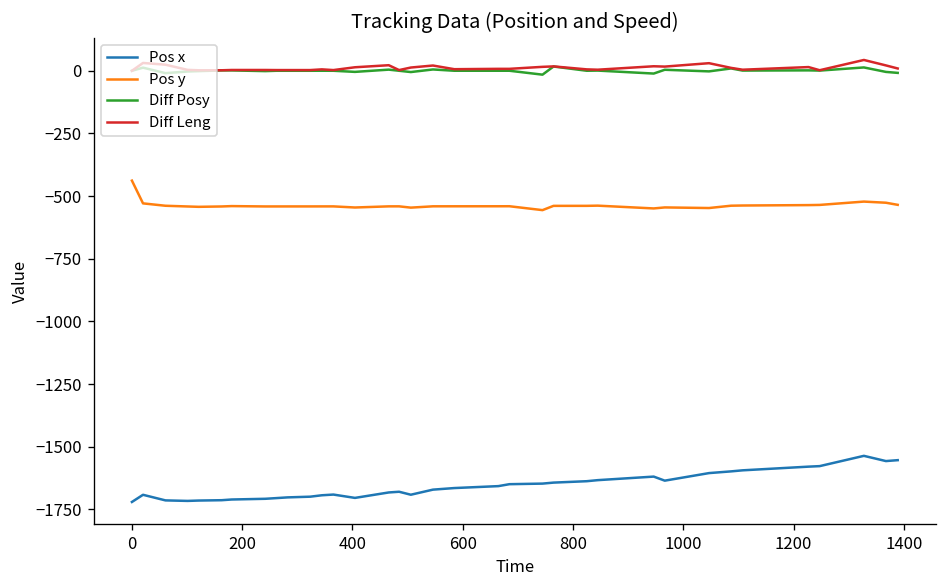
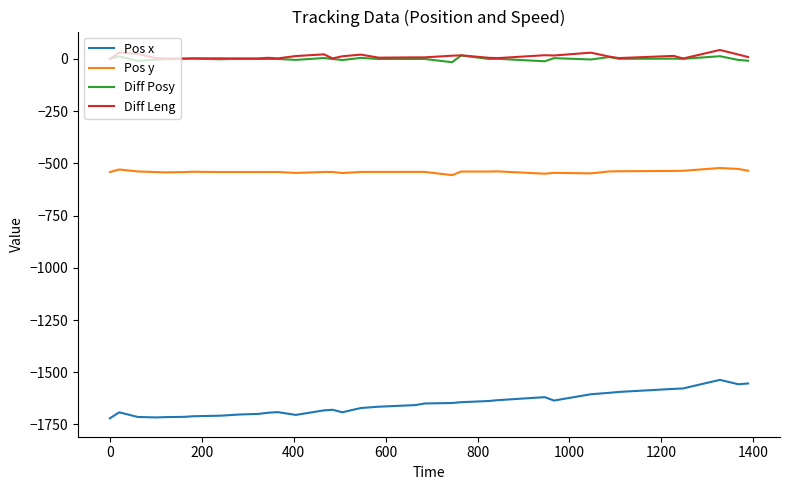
Pos y, 0: -440 -> -540
